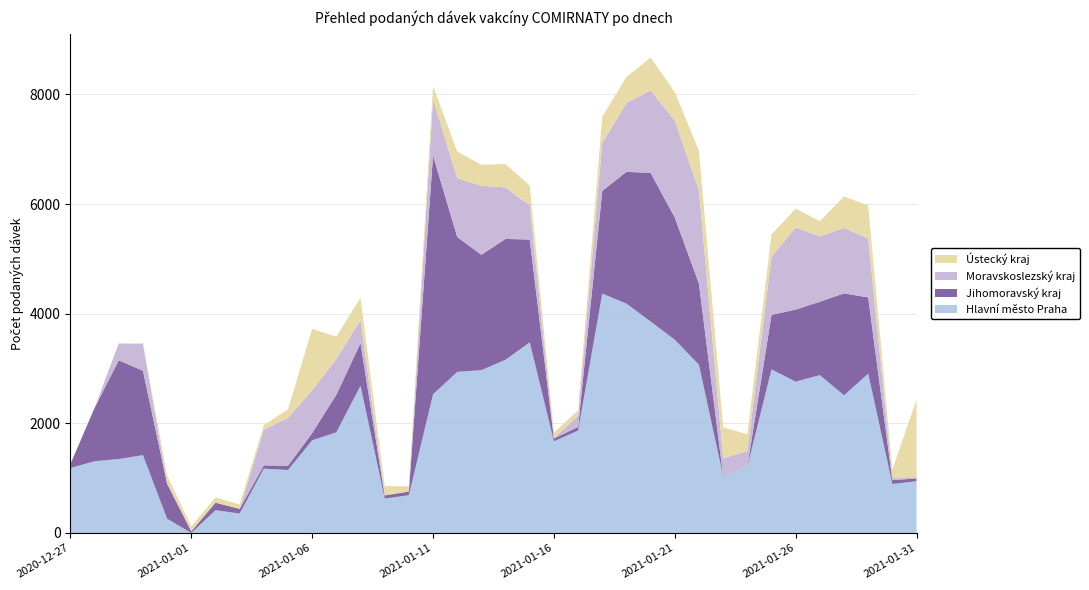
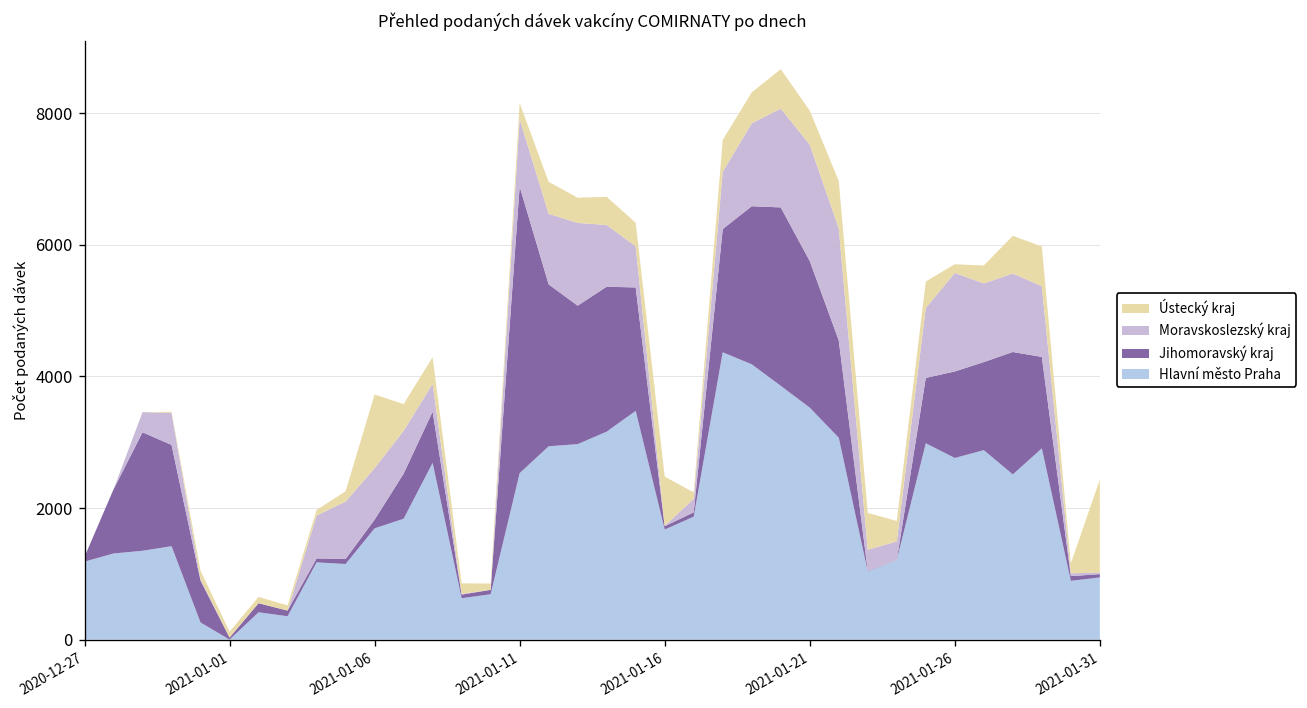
Ústecký kraj, 2021-01-16: 100 -> 700
Ústecký kraj, 2021-01-26: 300 -> 100
